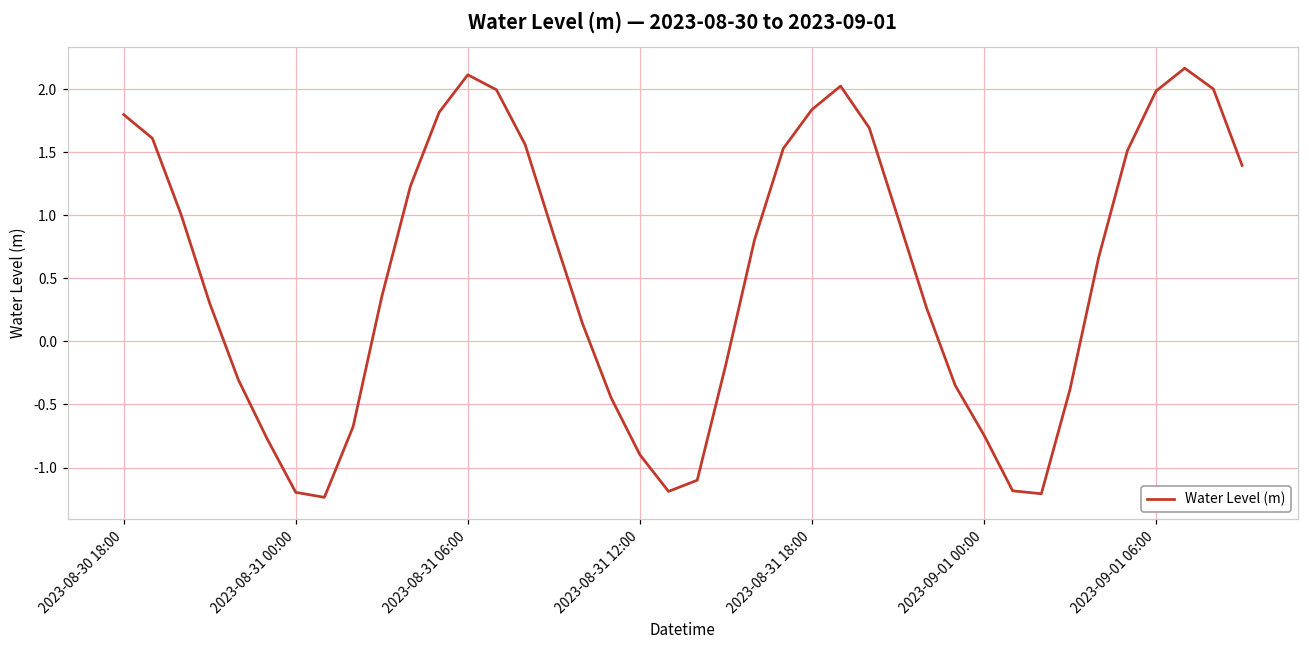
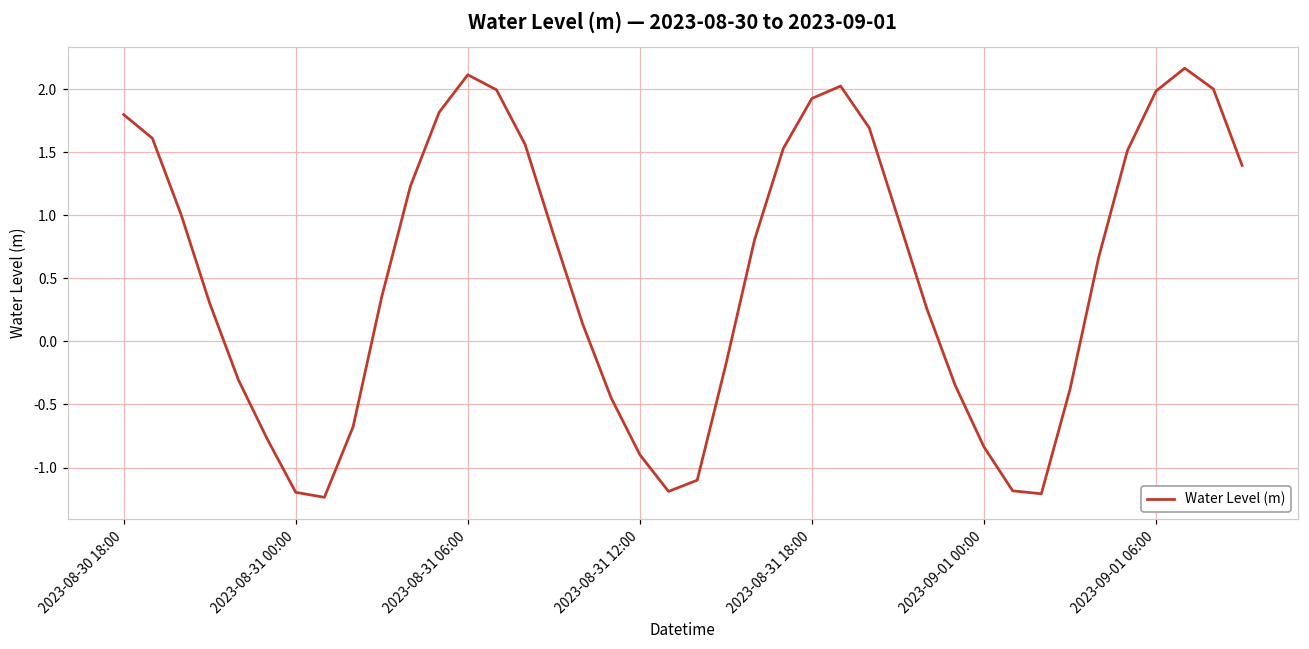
2023-08-31 18:00: 1.84 -> 1.93
2023-09-01 00:00: -0.74 -> -0.84
